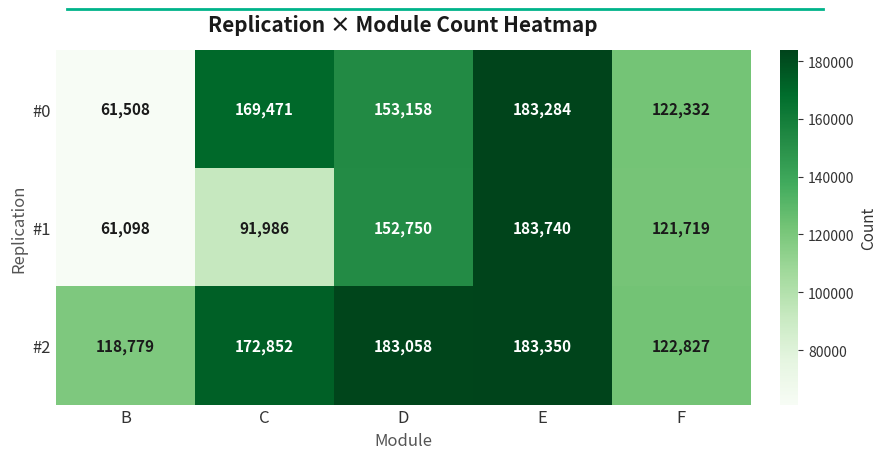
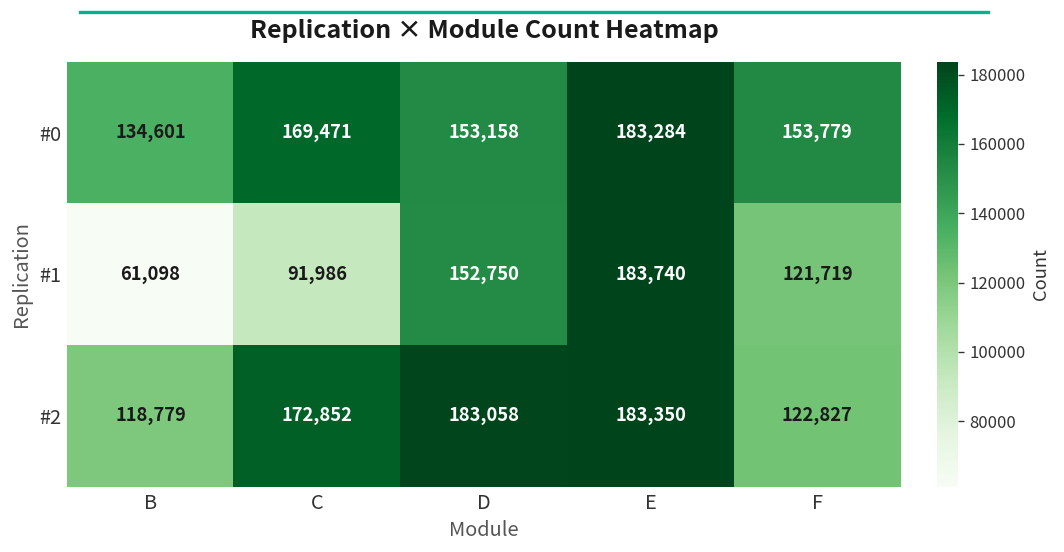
#0, B: 61,508 -> 134,601
#0, F: 122,332 -> 153,779
